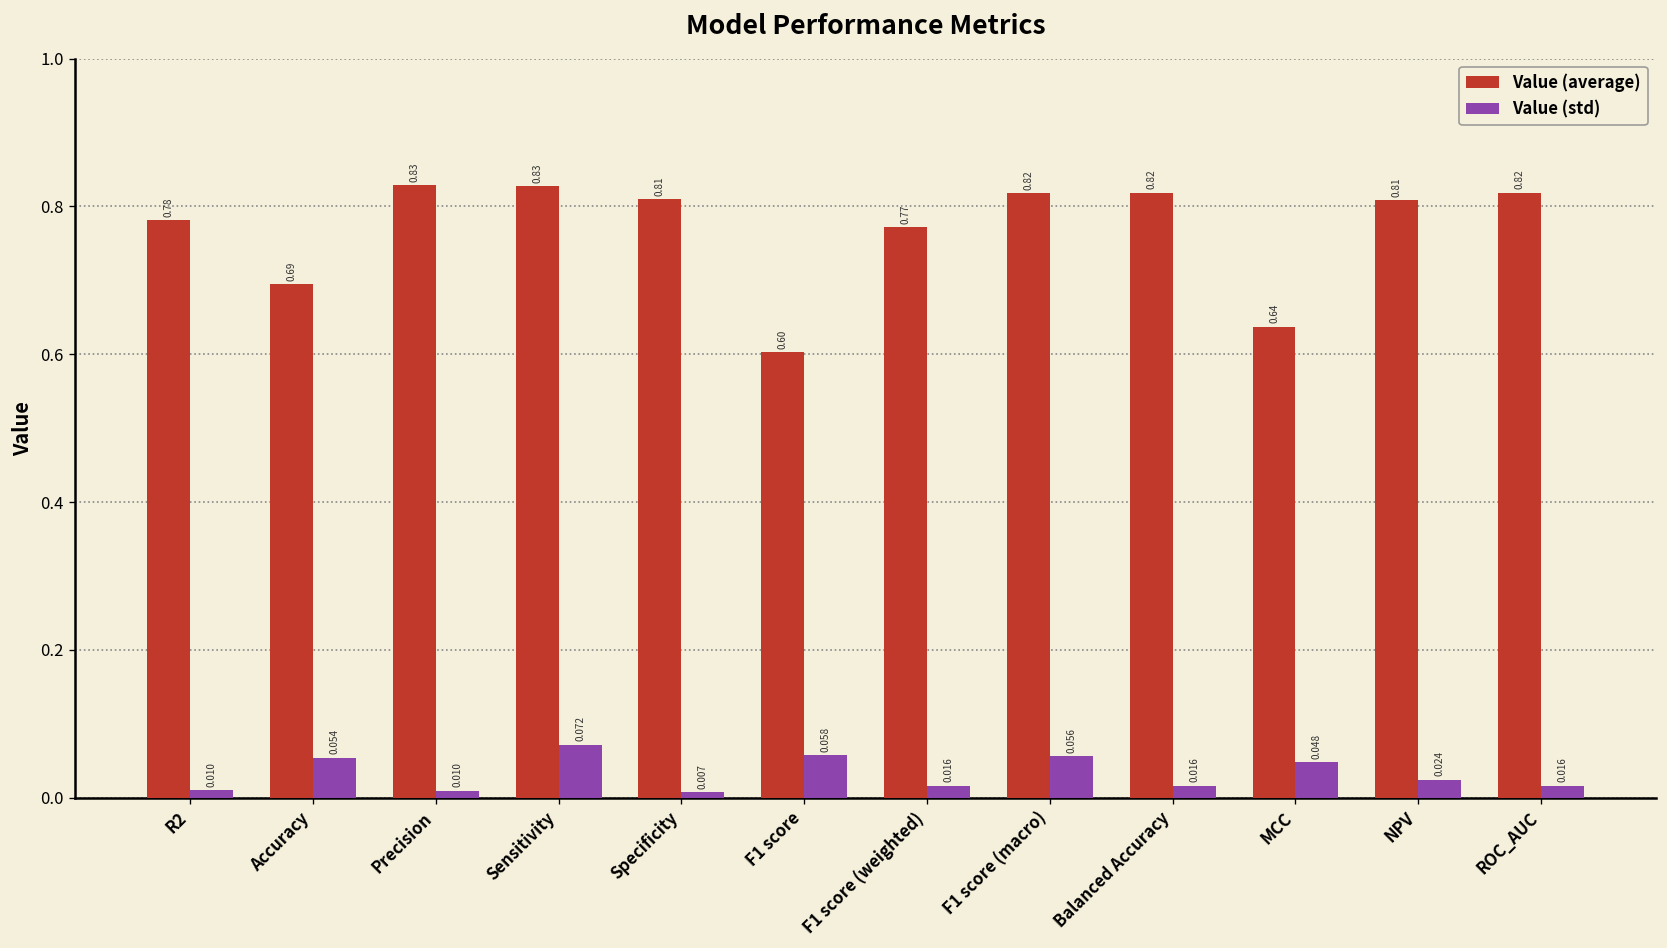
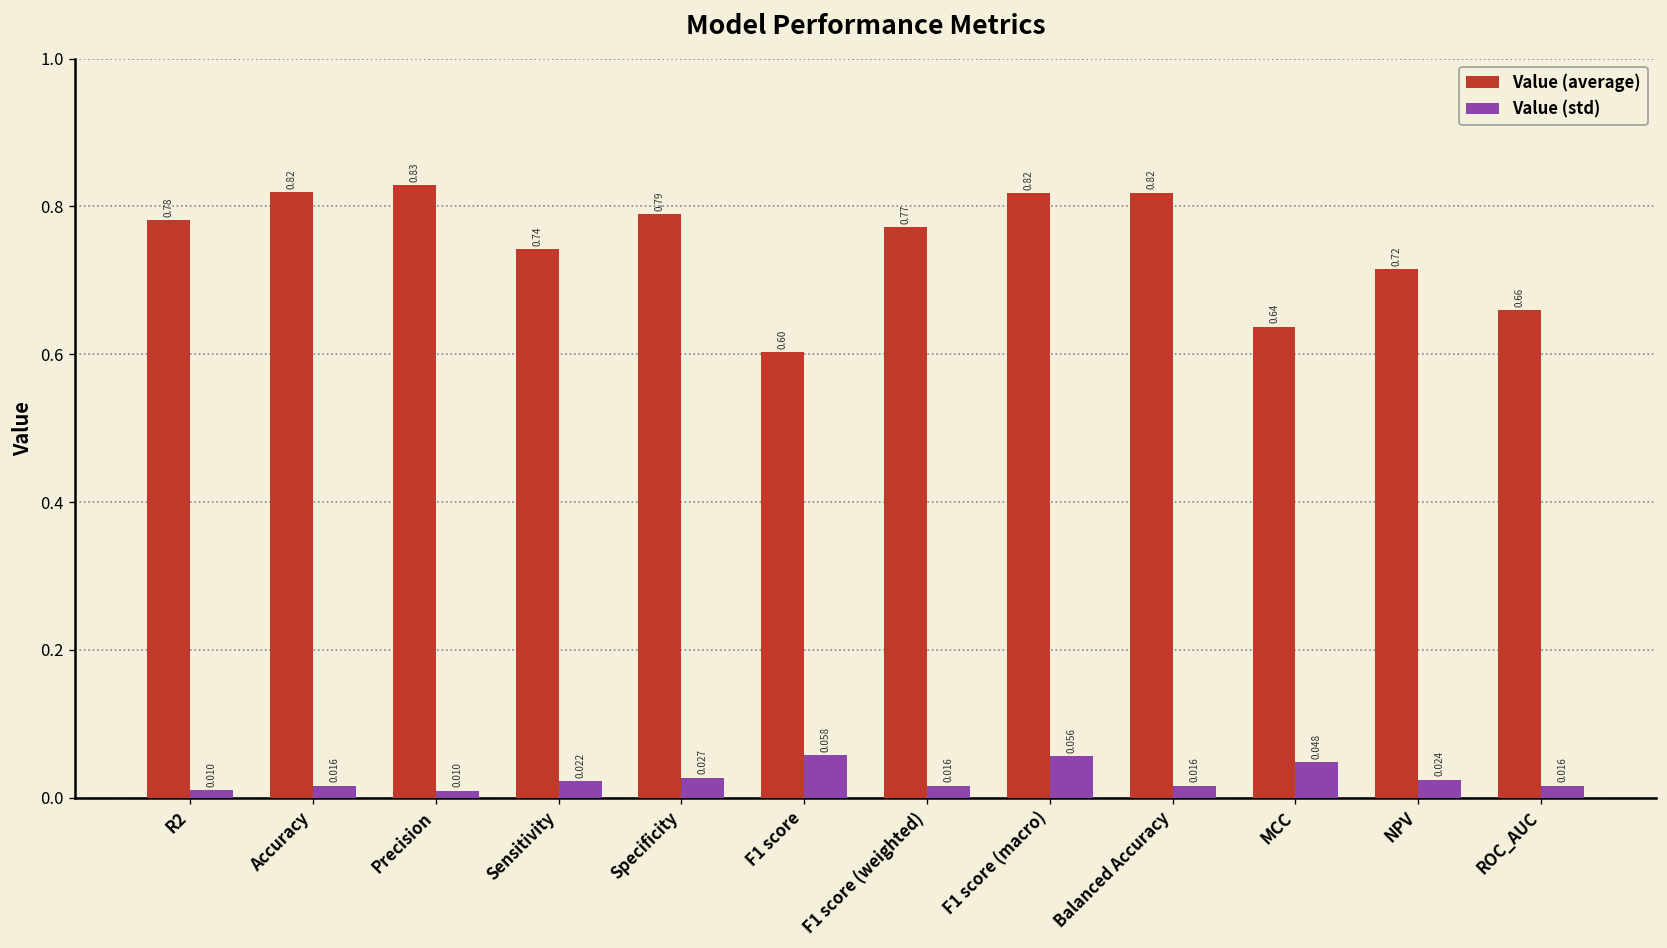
Value (average), Accuracy: 0.69 -> 0.82
Value (std), Accuracy: 0.054 -> 0.016
Value (average), Sensitivity: 0.83 -> 0.74
Value (std), Sensitivity: 0.072 -> 0.022
Value (average), Specificity: 0.81 -> 0.79
Value (std), Specificity: 0.007 -> 0.027
Value (average), NPV: 0.81 -> 0.72
Value (average), ROC_AUC: 0.82 -> 0.66
